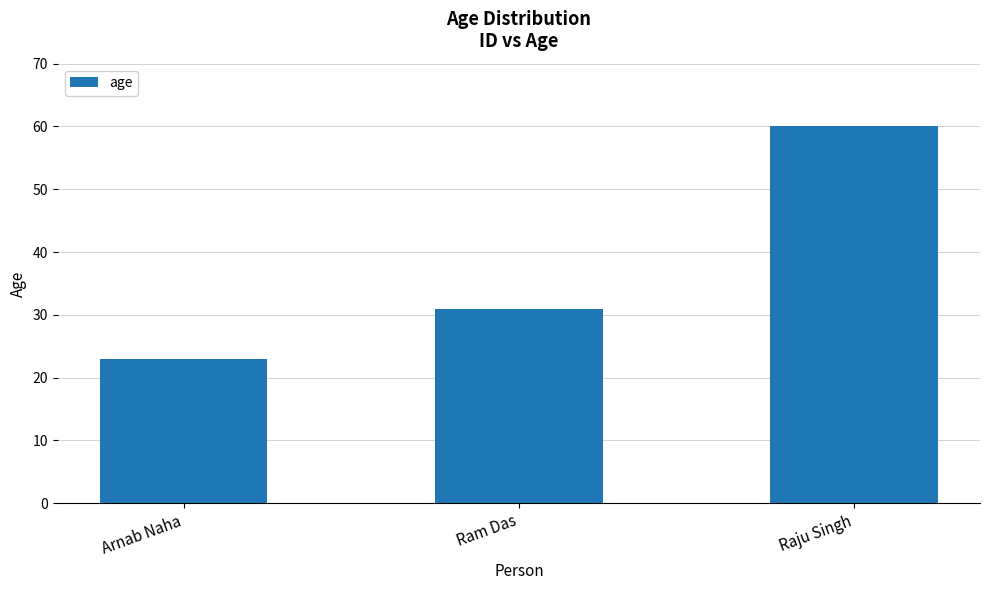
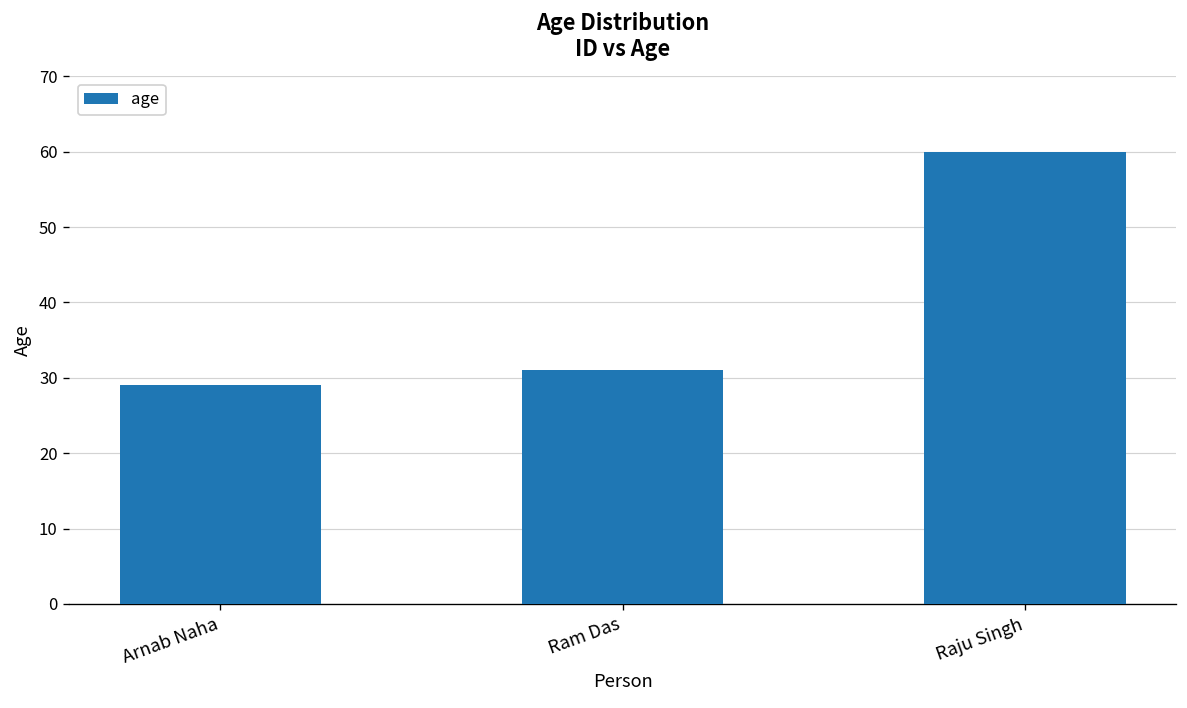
Arnab Naha: 23 -> 29
